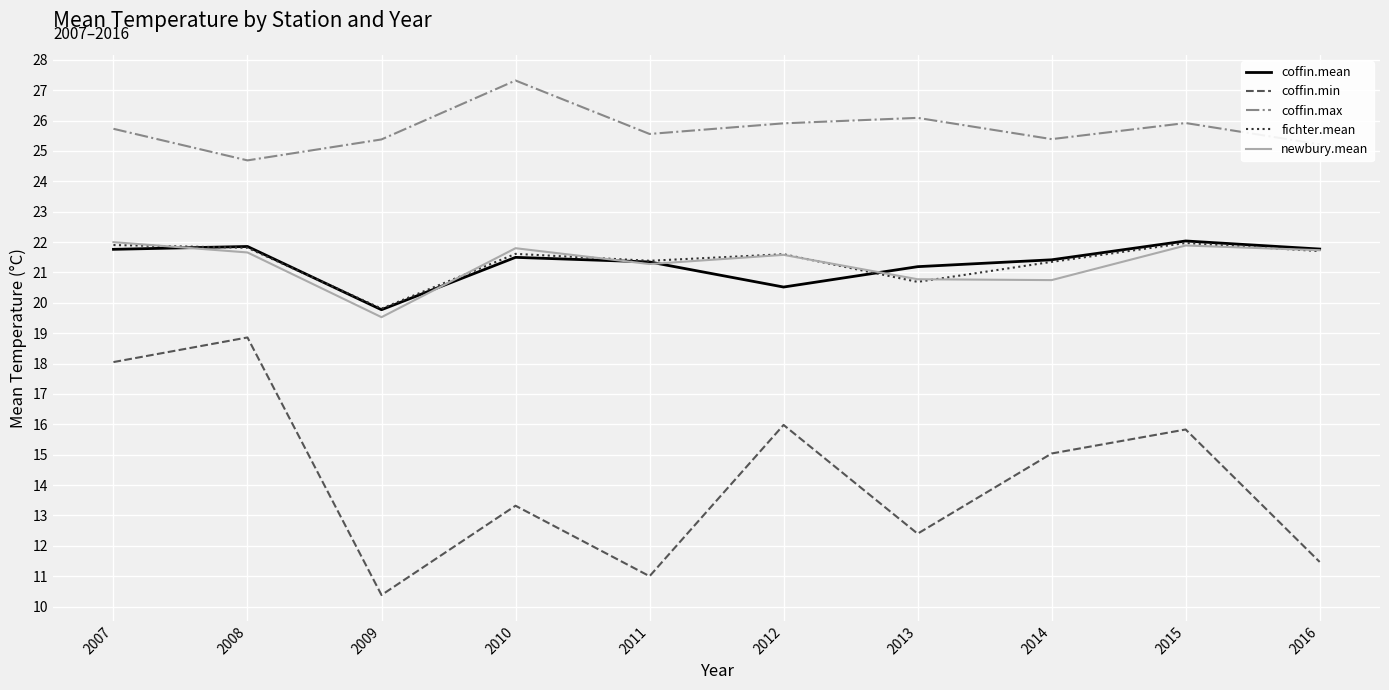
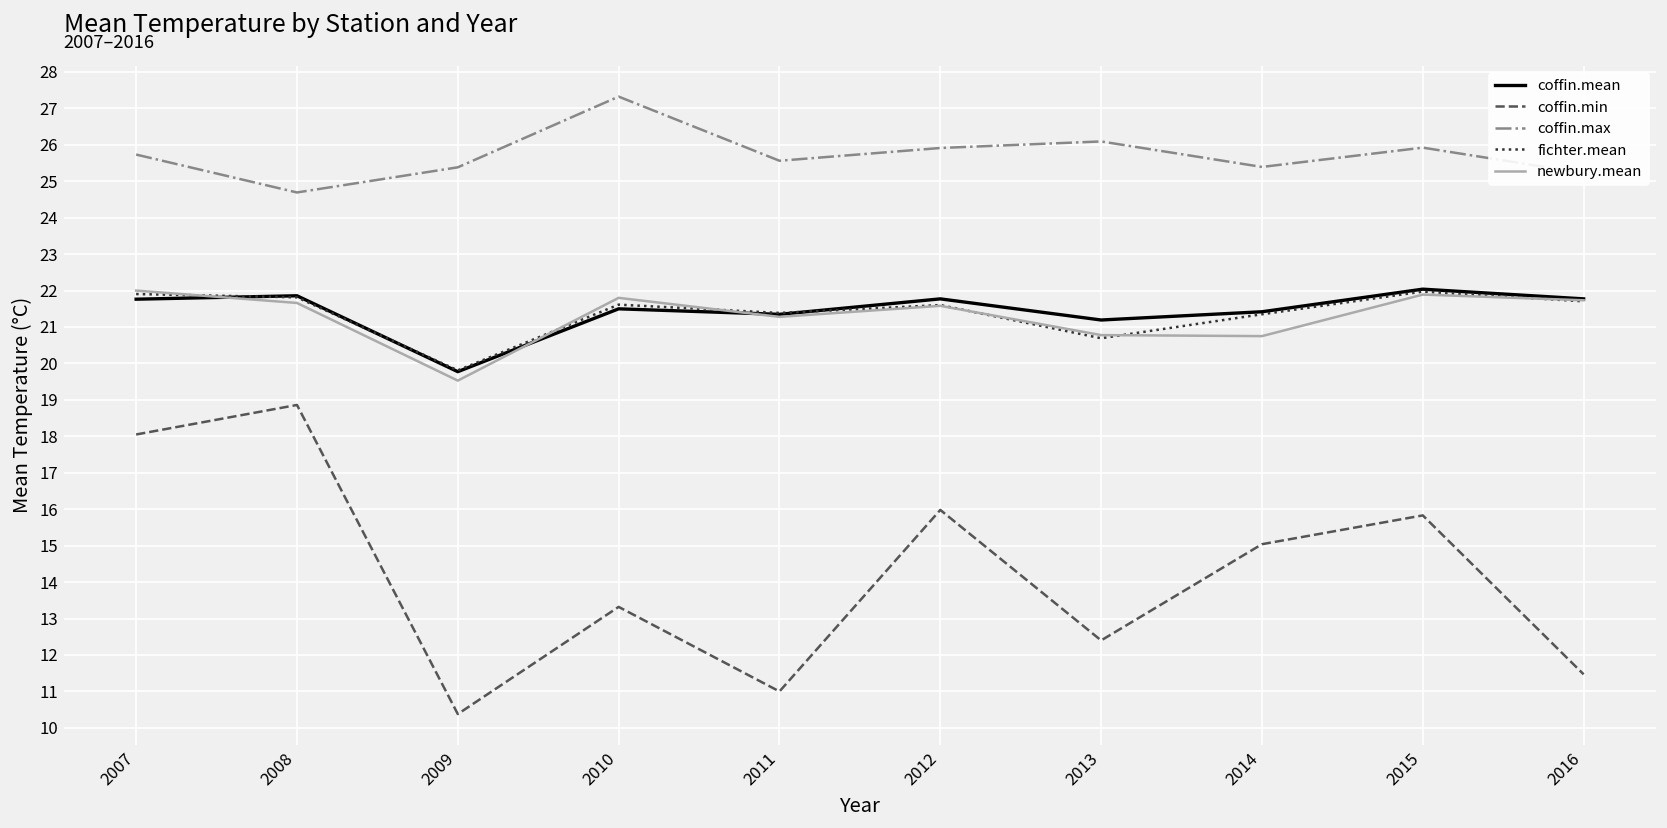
coffin.mean, 2012: 20.5 -> 21.8
